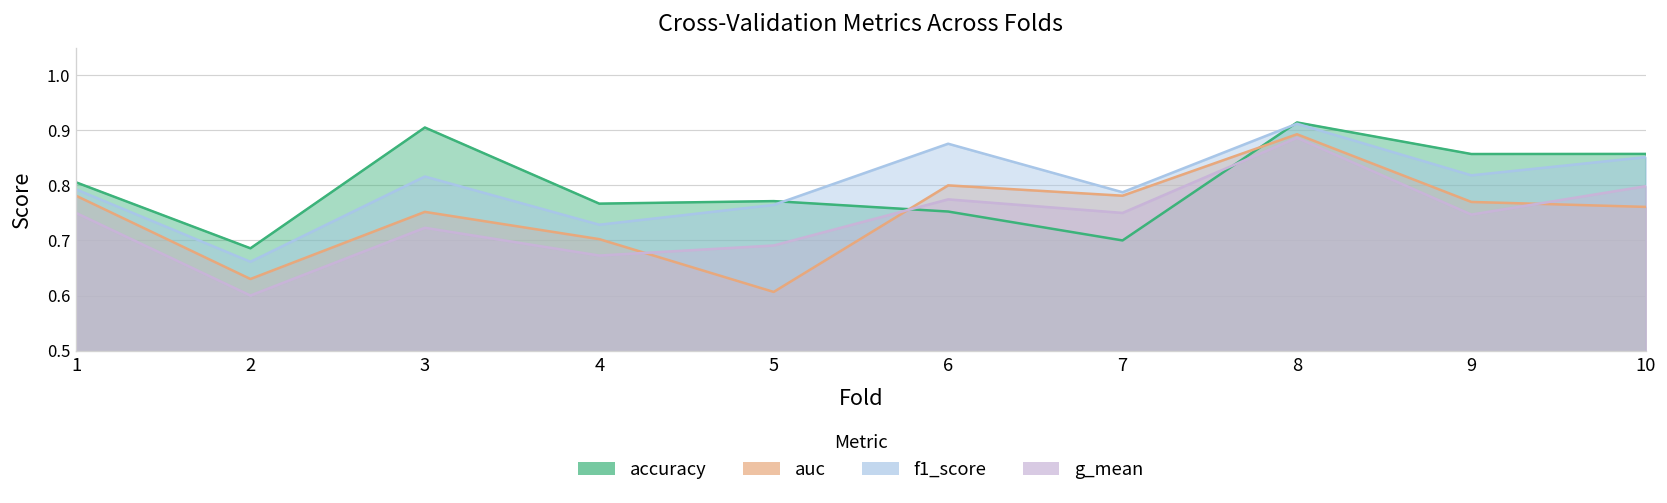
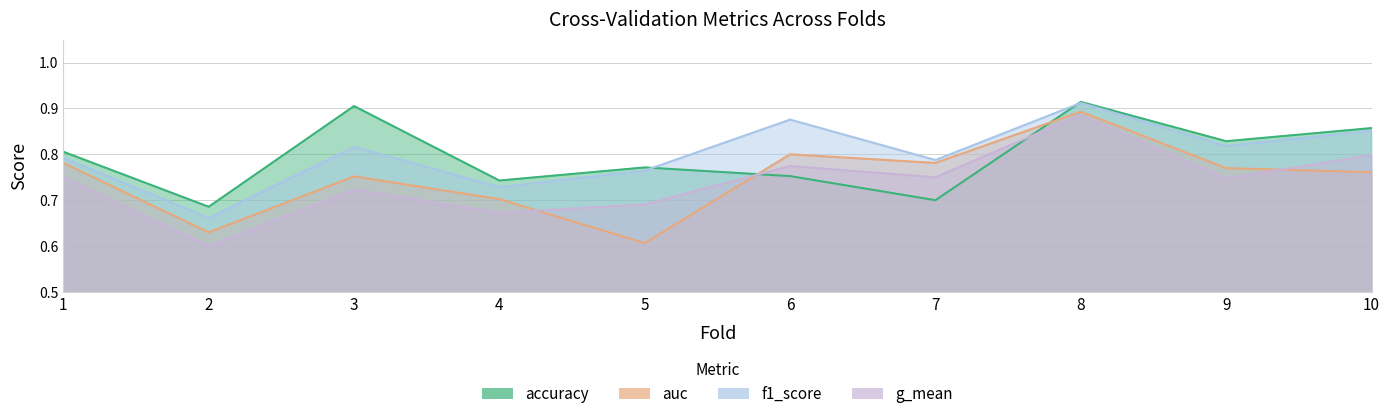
accuracy, 4: 0.77 -> 0.74
accuracy, 9: 0.86 -> 0.83
